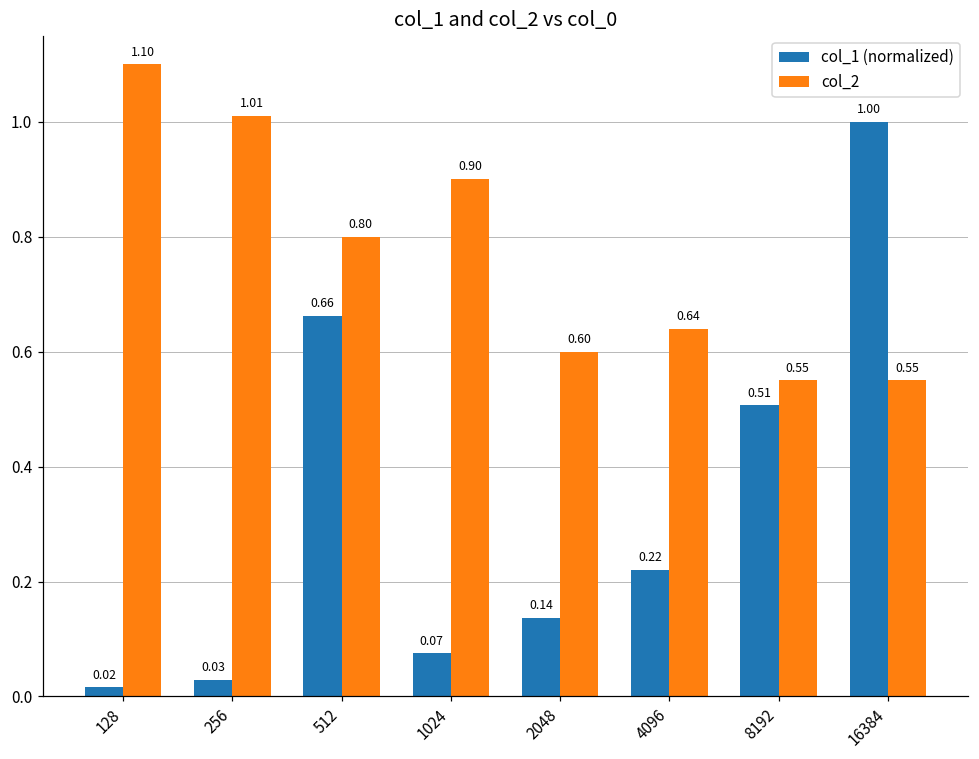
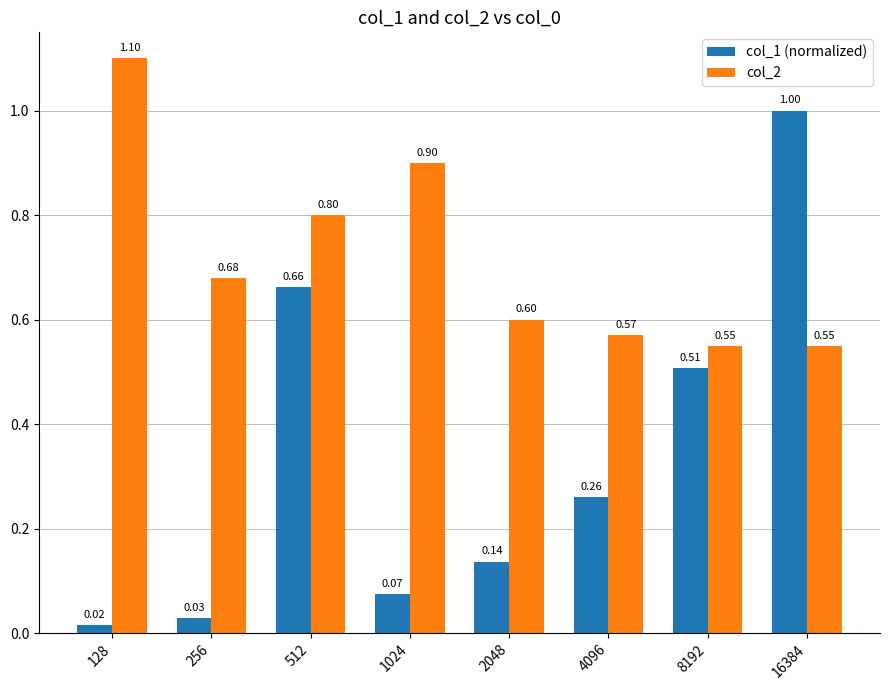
col_2, 256: 1.01 -> 0.68
col_1 (normalized), 4096: 0.22 -> 0.26
col_2, 4096: 0.64 -> 0.57
